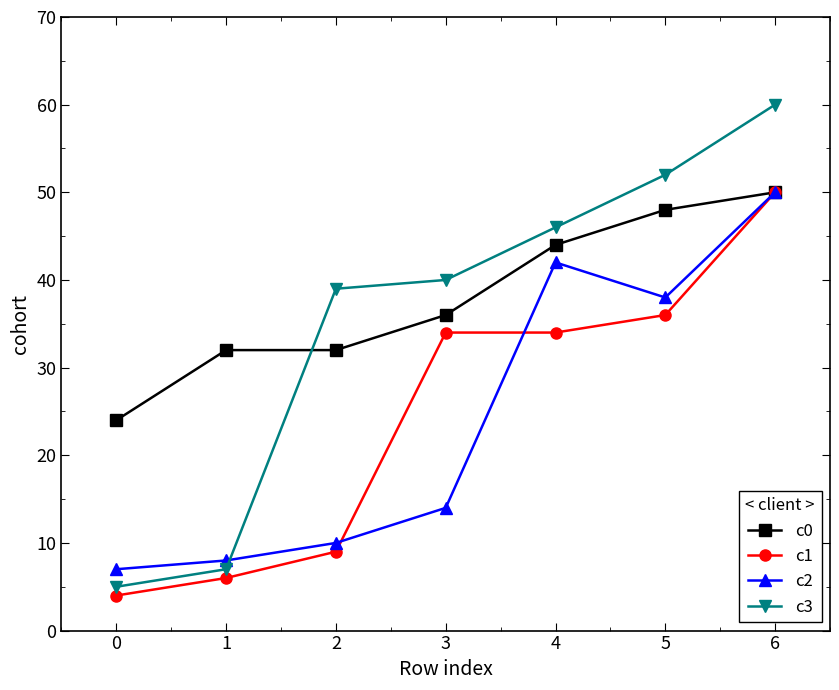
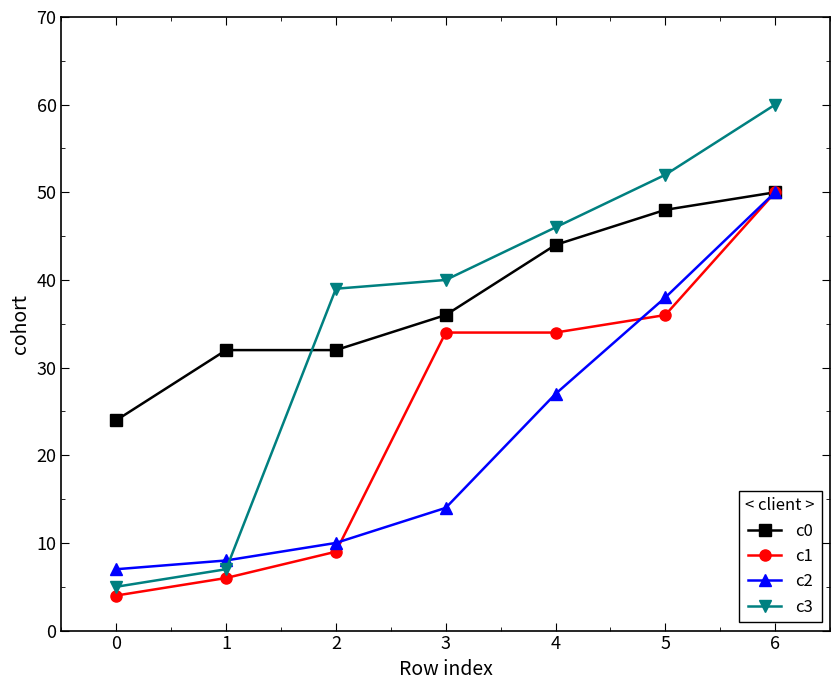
c2, 4: 42 -> 27
